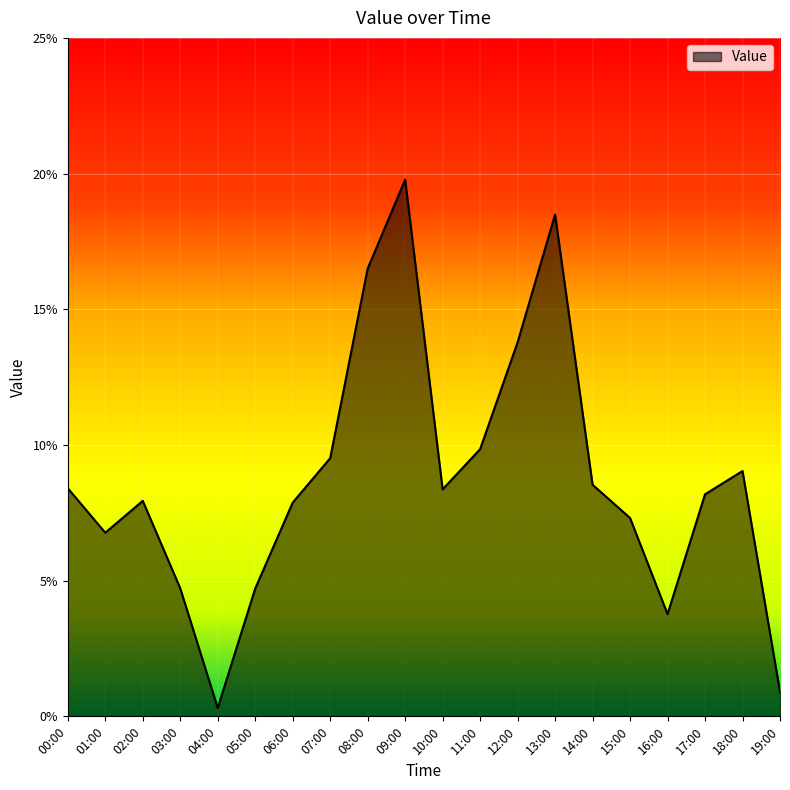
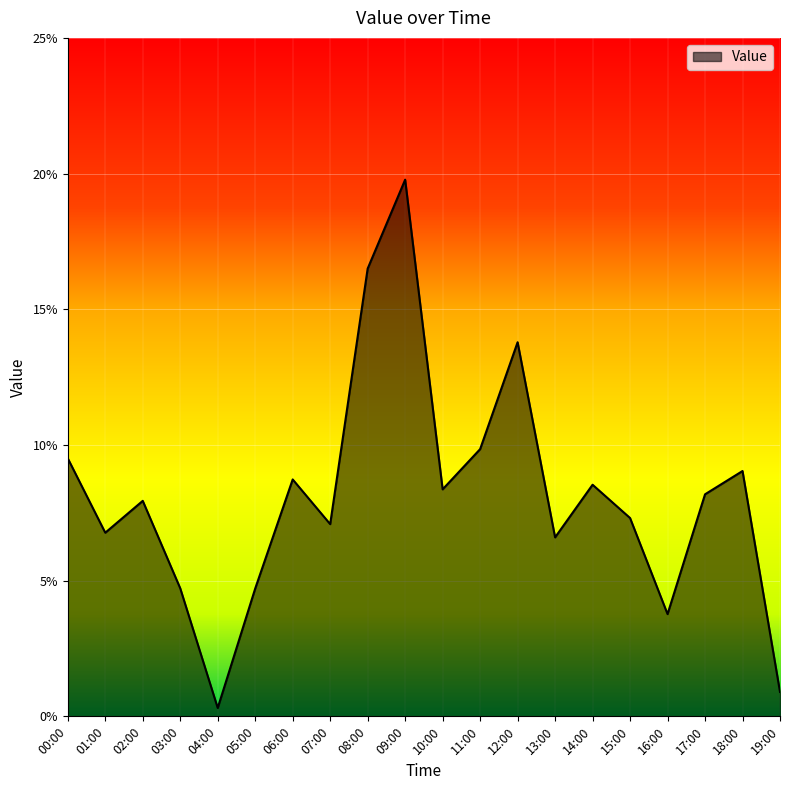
00:00: 8.4% -> 9.5%
06:00: 7.9% -> 8.7%
07:00: 9.5% -> 7.1%
13:00: 18.5% -> 6.6%
